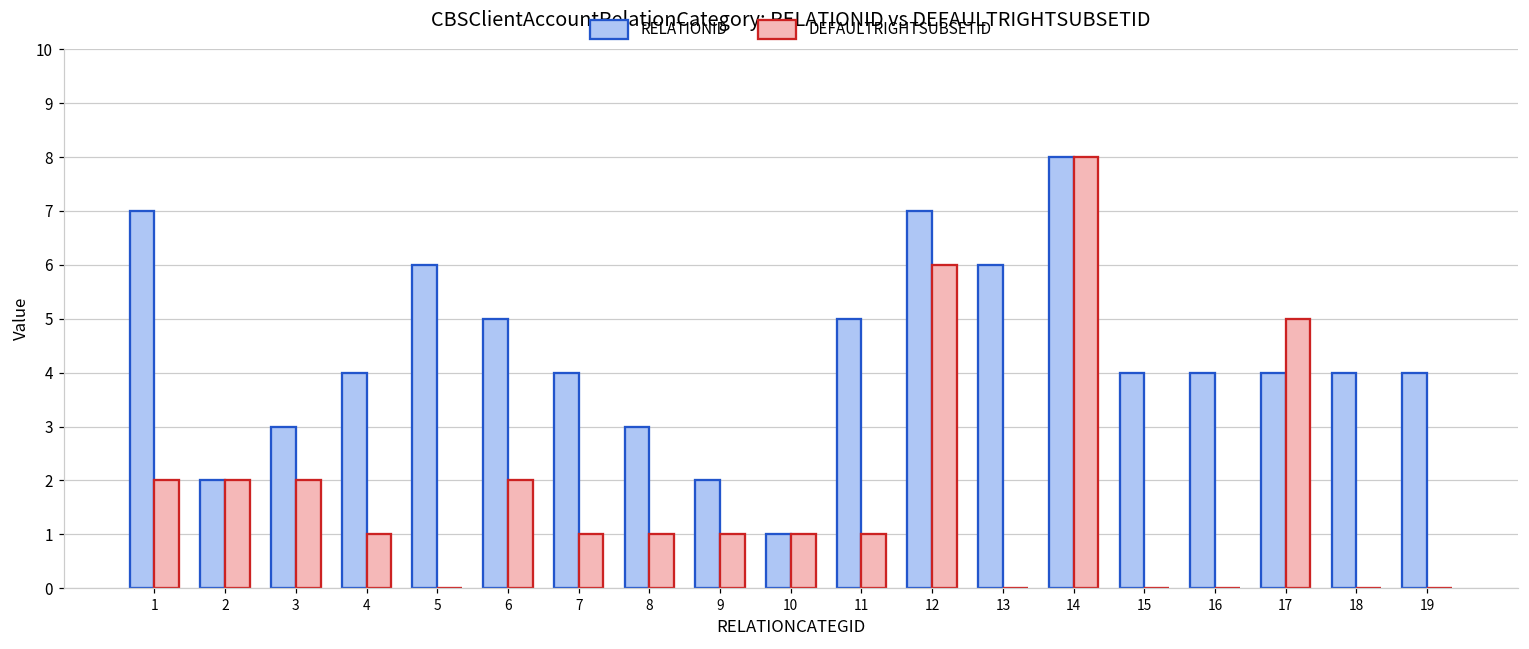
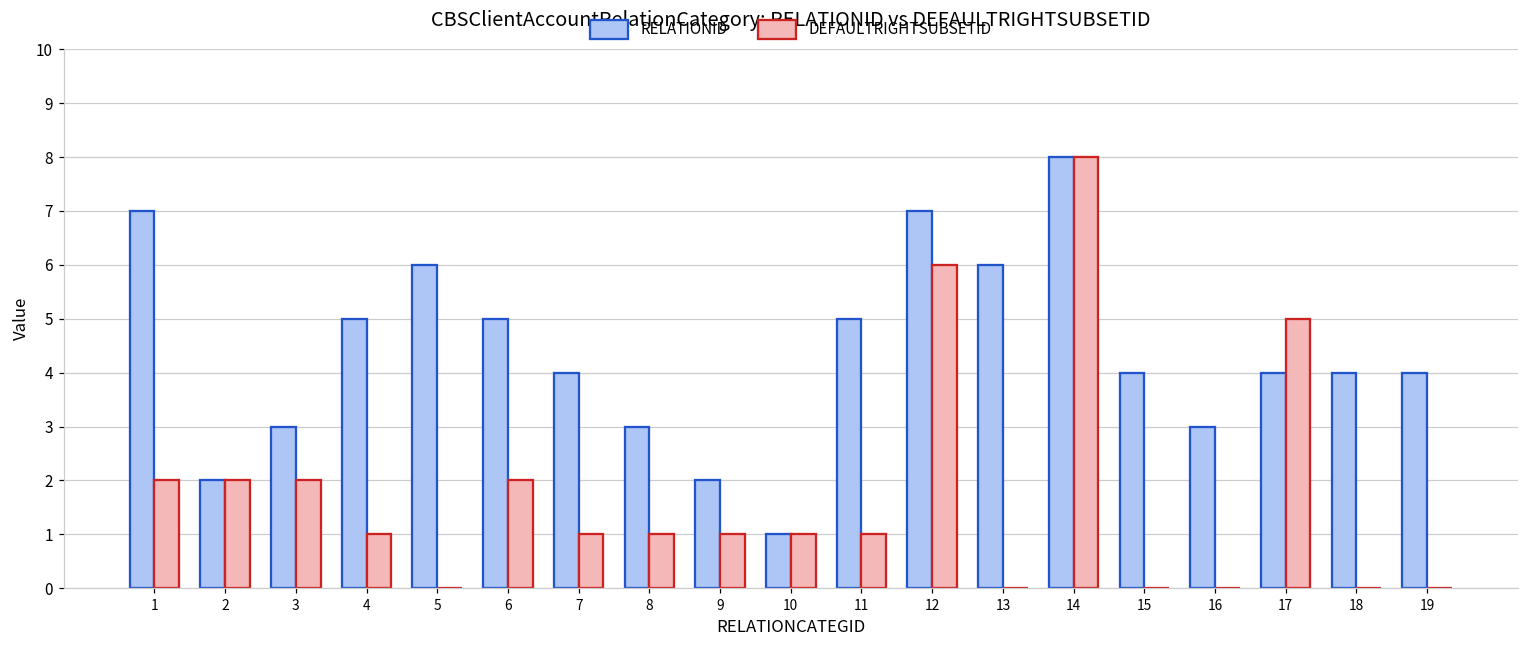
RELATIONID, 4: 4 -> 5
RELATIONID, 16: 4 -> 3
